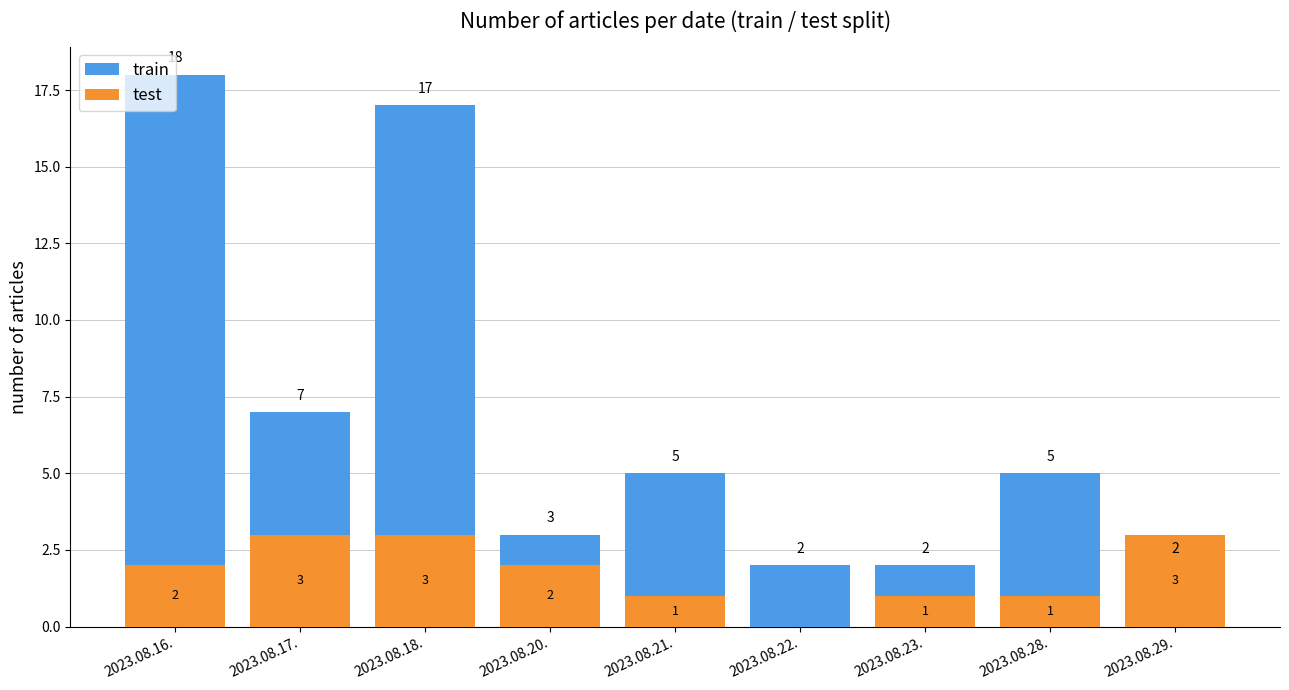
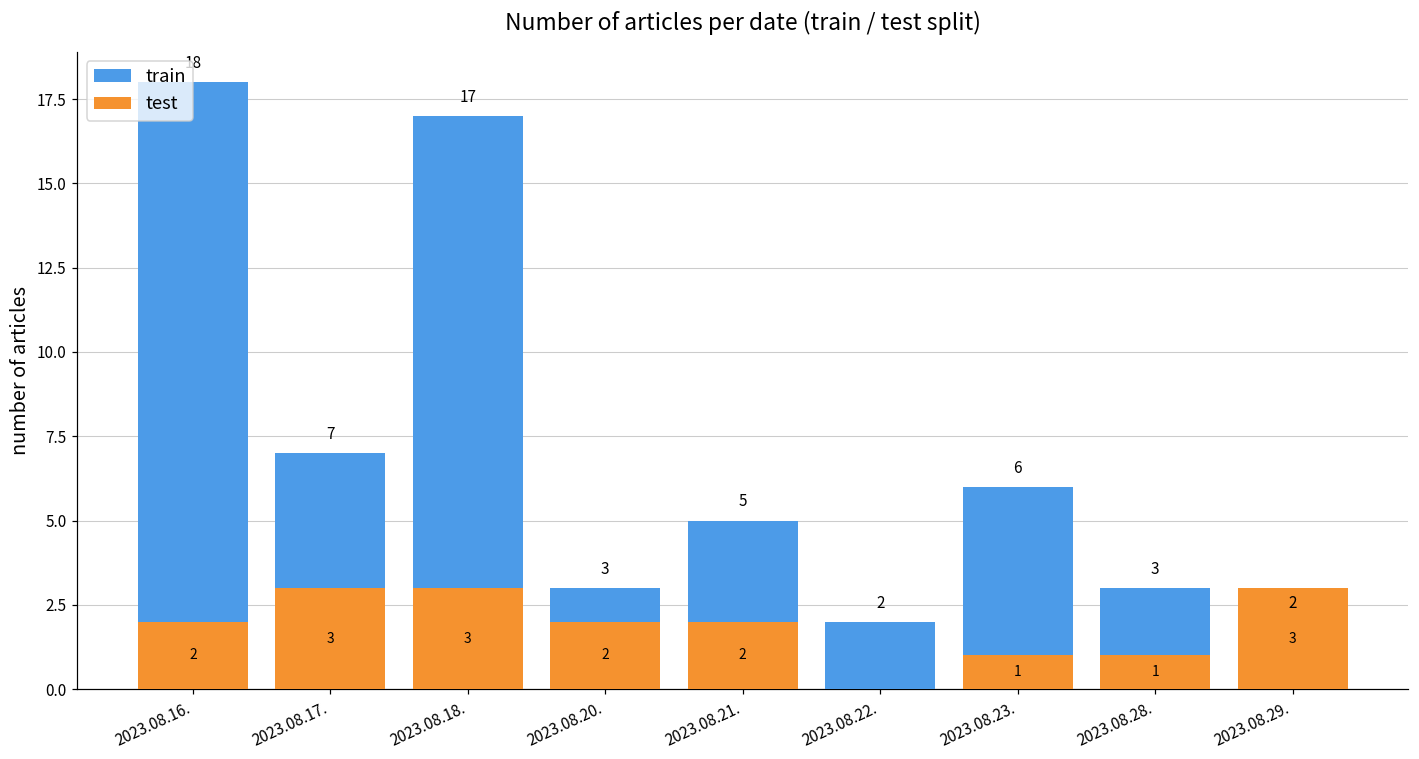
test, 2023.08.21.: 1 -> 2
train, 2023.08.23.: 2 -> 6
train, 2023.08.28.: 5 -> 3
